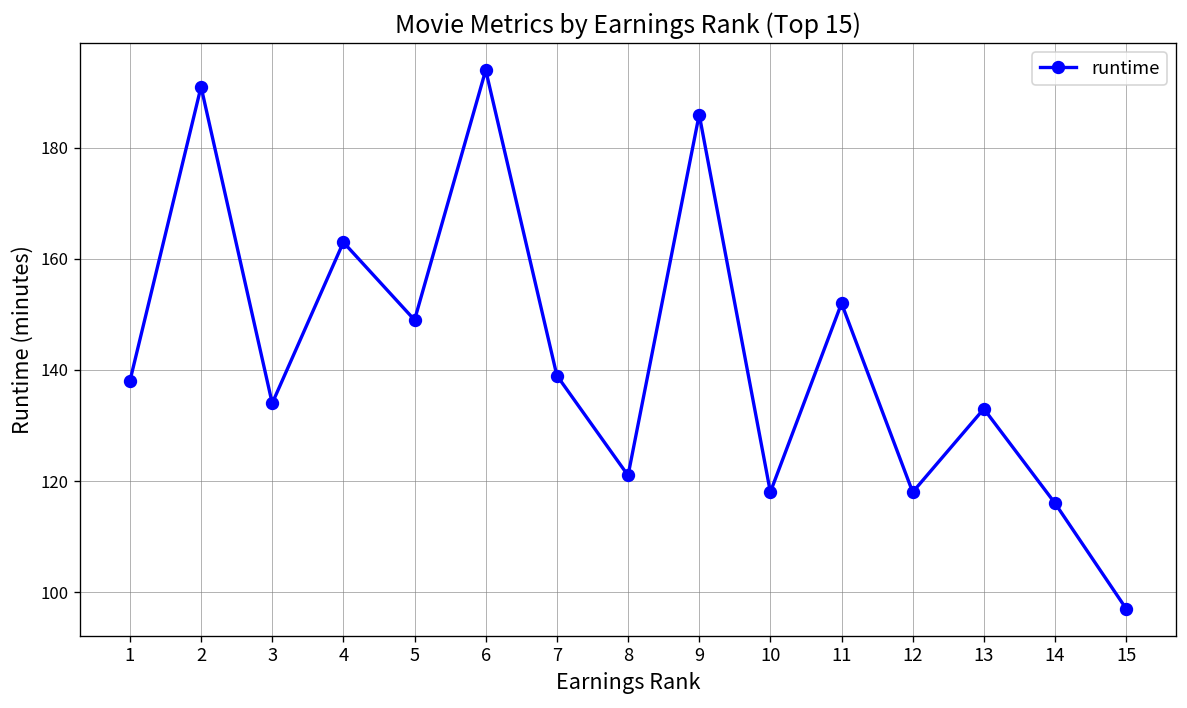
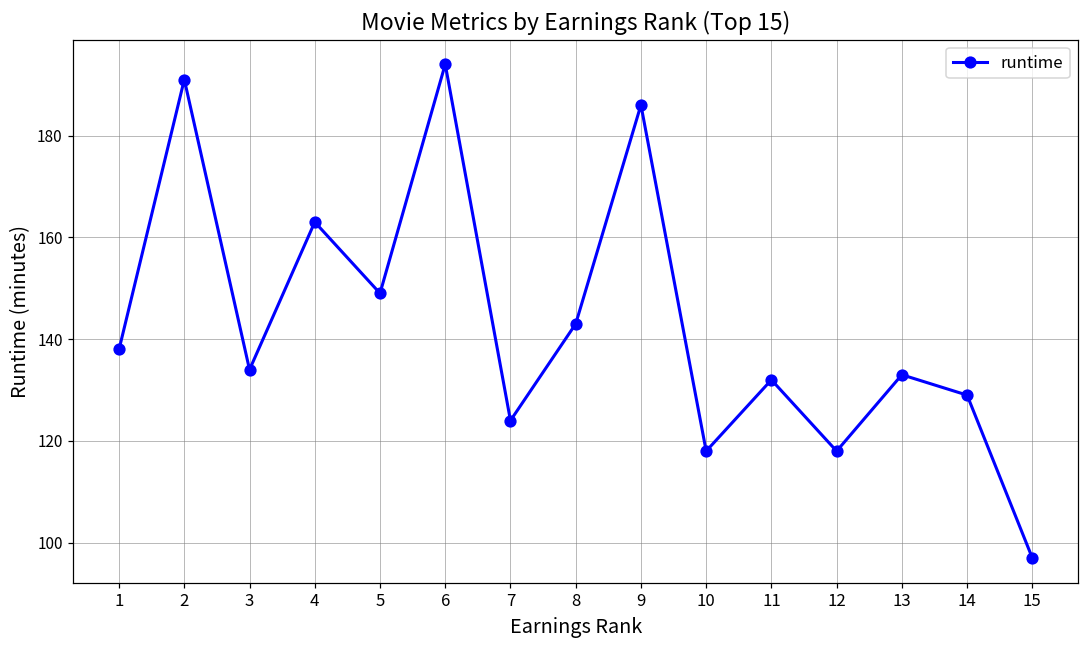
7: 139 -> 124
8: 121 -> 143
11: 152 -> 132
14: 116 -> 129
